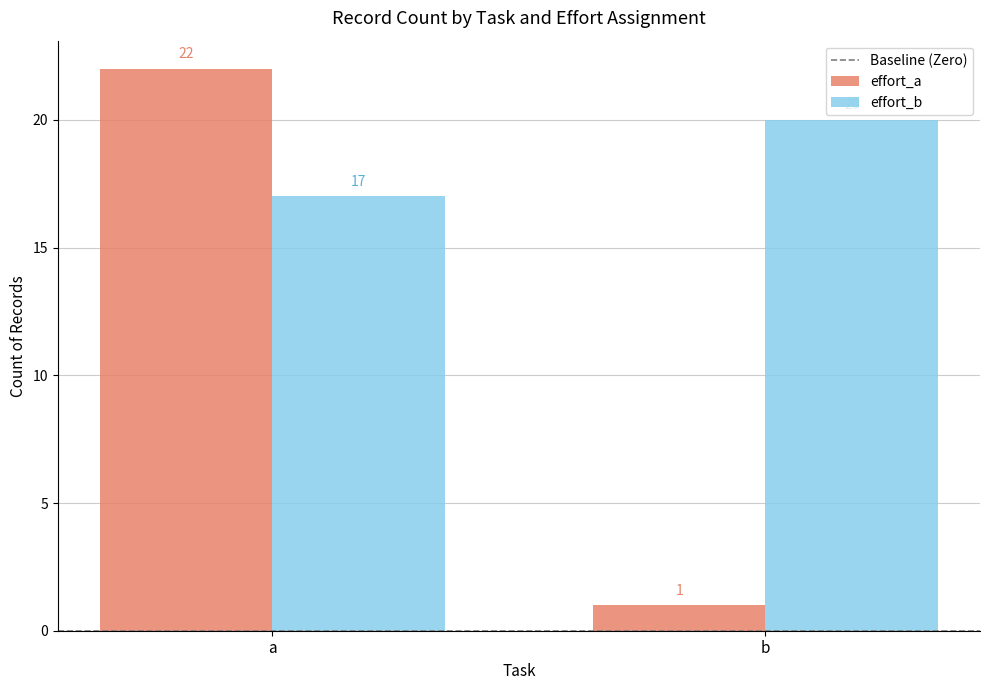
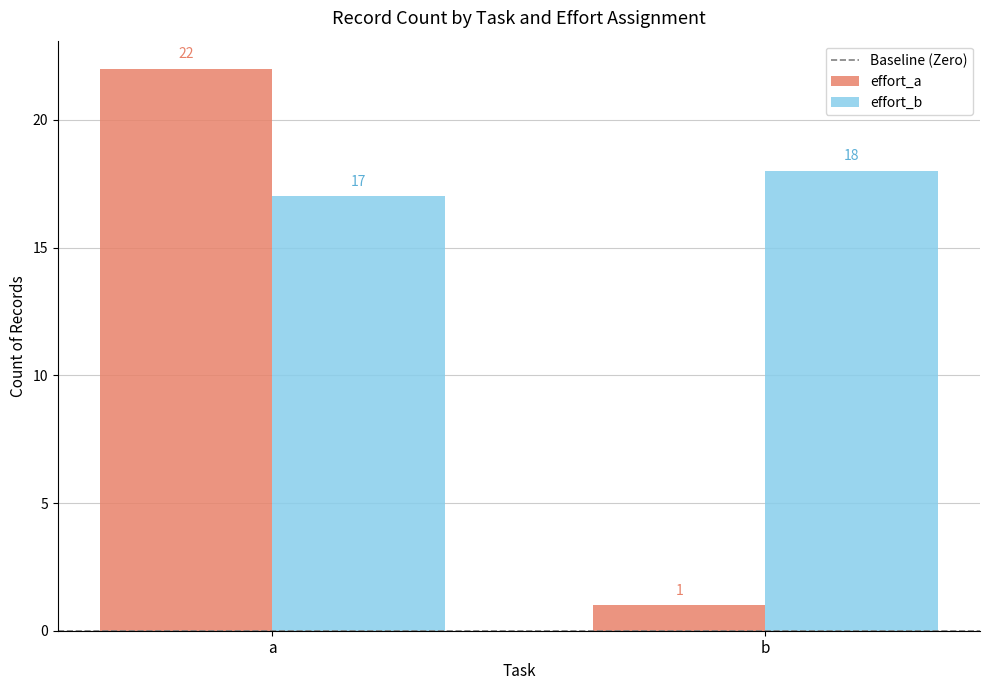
effort_b, b: 20 -> 18
